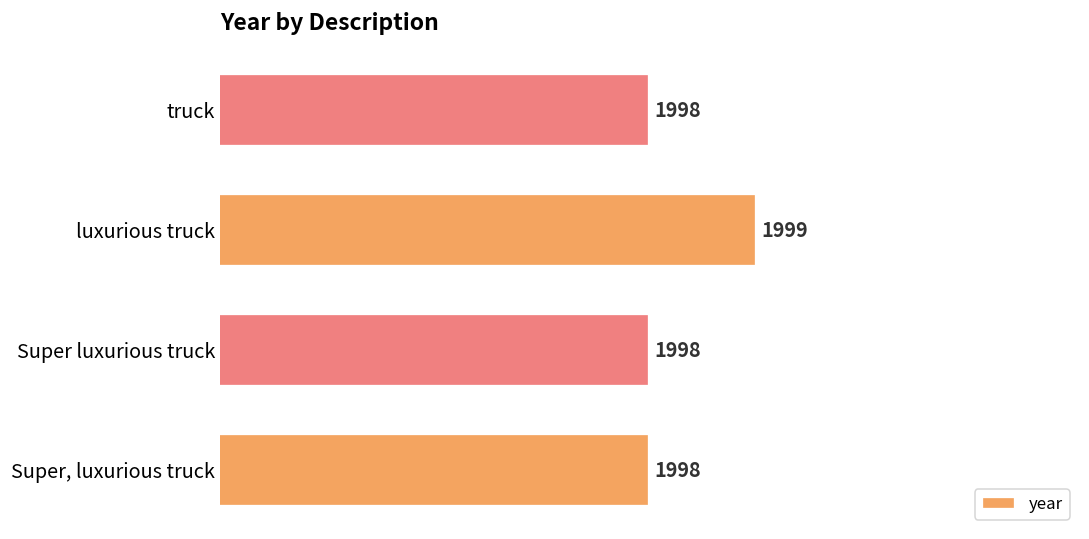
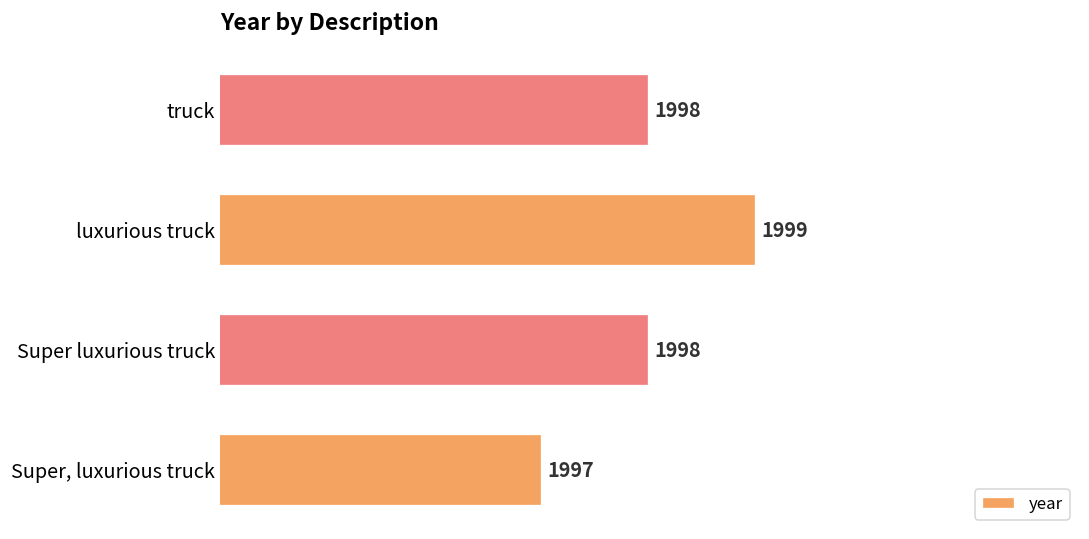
Super, luxurious truck: 1998 -> 1997
